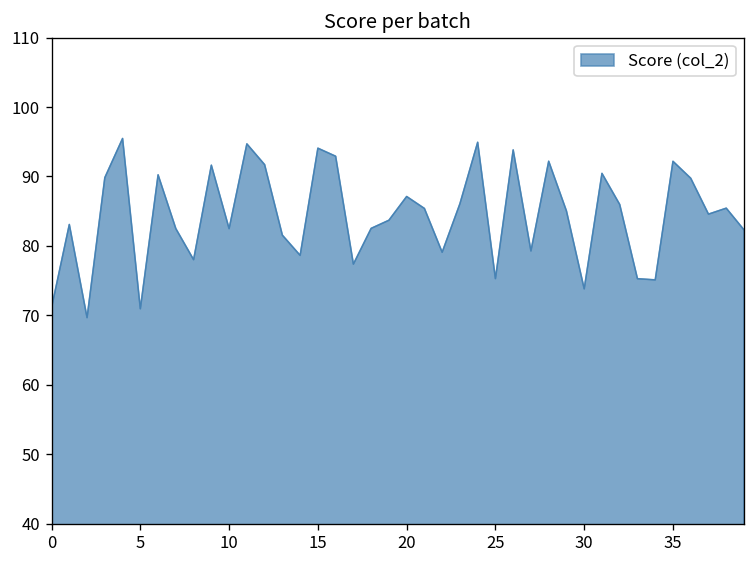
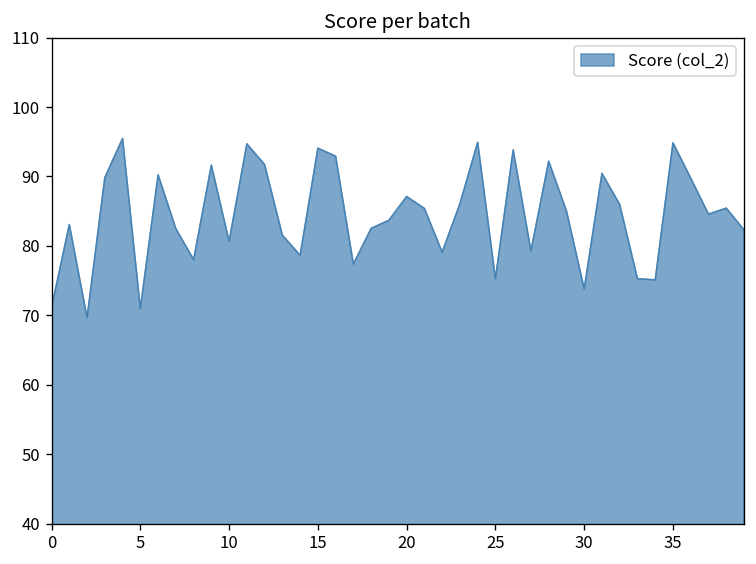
10: 82 -> 81
35: 92 -> 95
